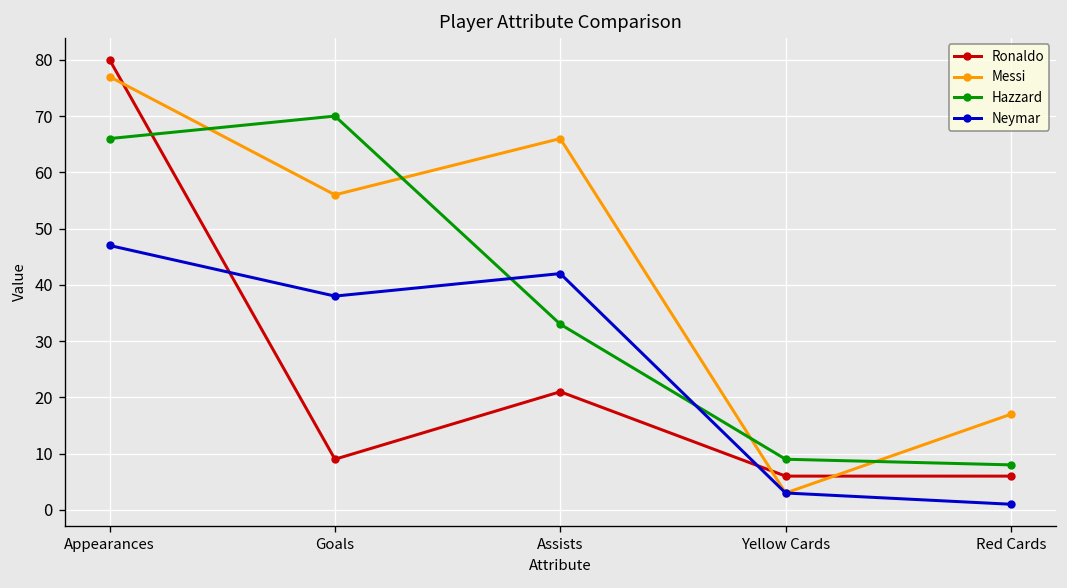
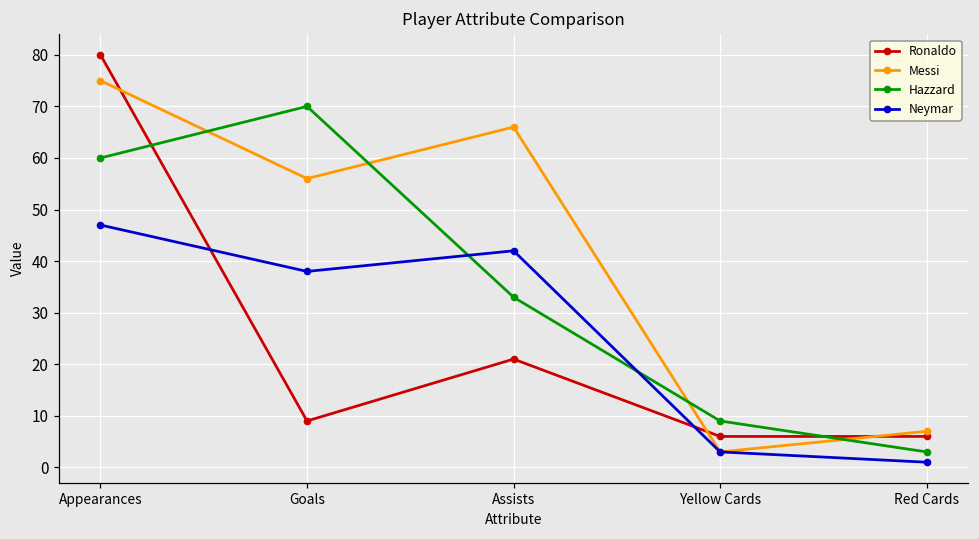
Messi, Appearances: 77 -> 75
Hazzard, Appearances: 66 -> 60
Messi, Red Cards: 17 -> 7
Hazzard, Red Cards: 8 -> 3
